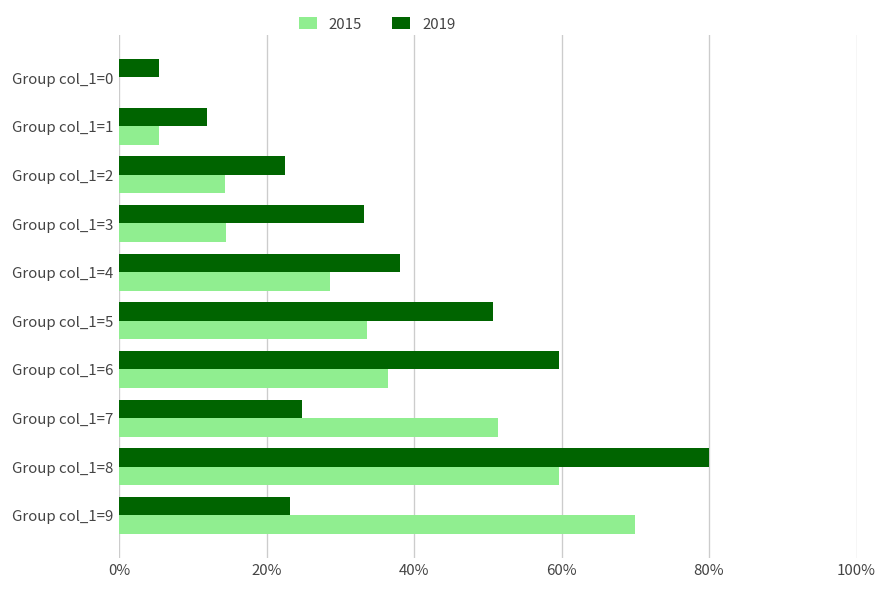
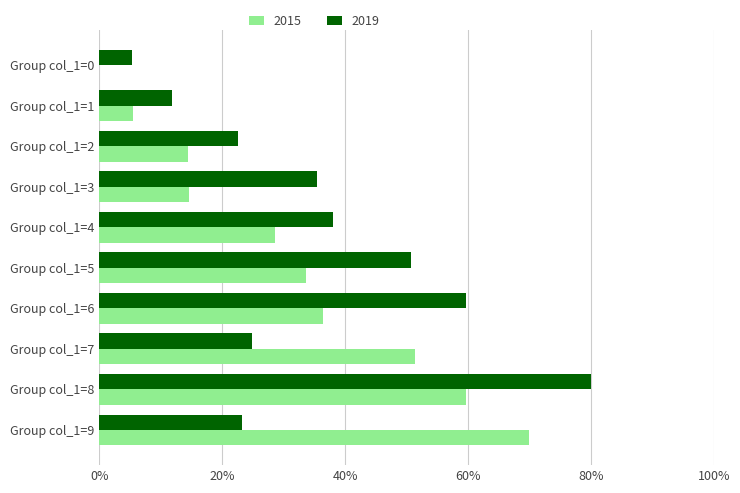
2019, Group col_1=3: 33% -> 35%
